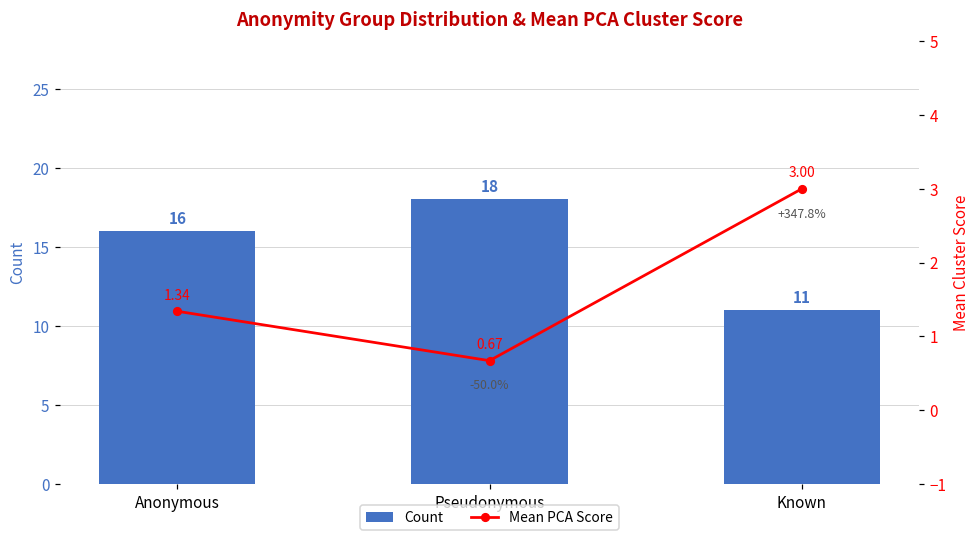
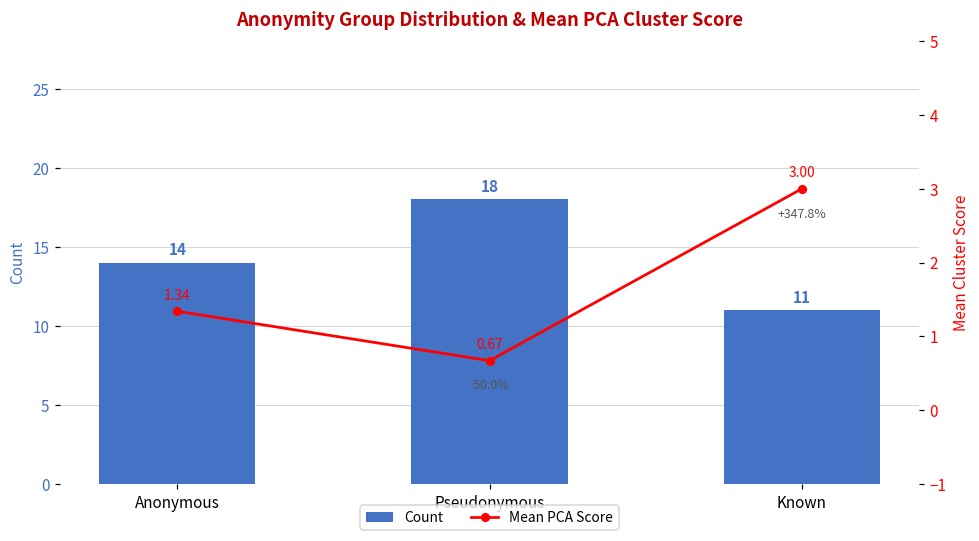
Count, Anonymous: 16 -> 14
